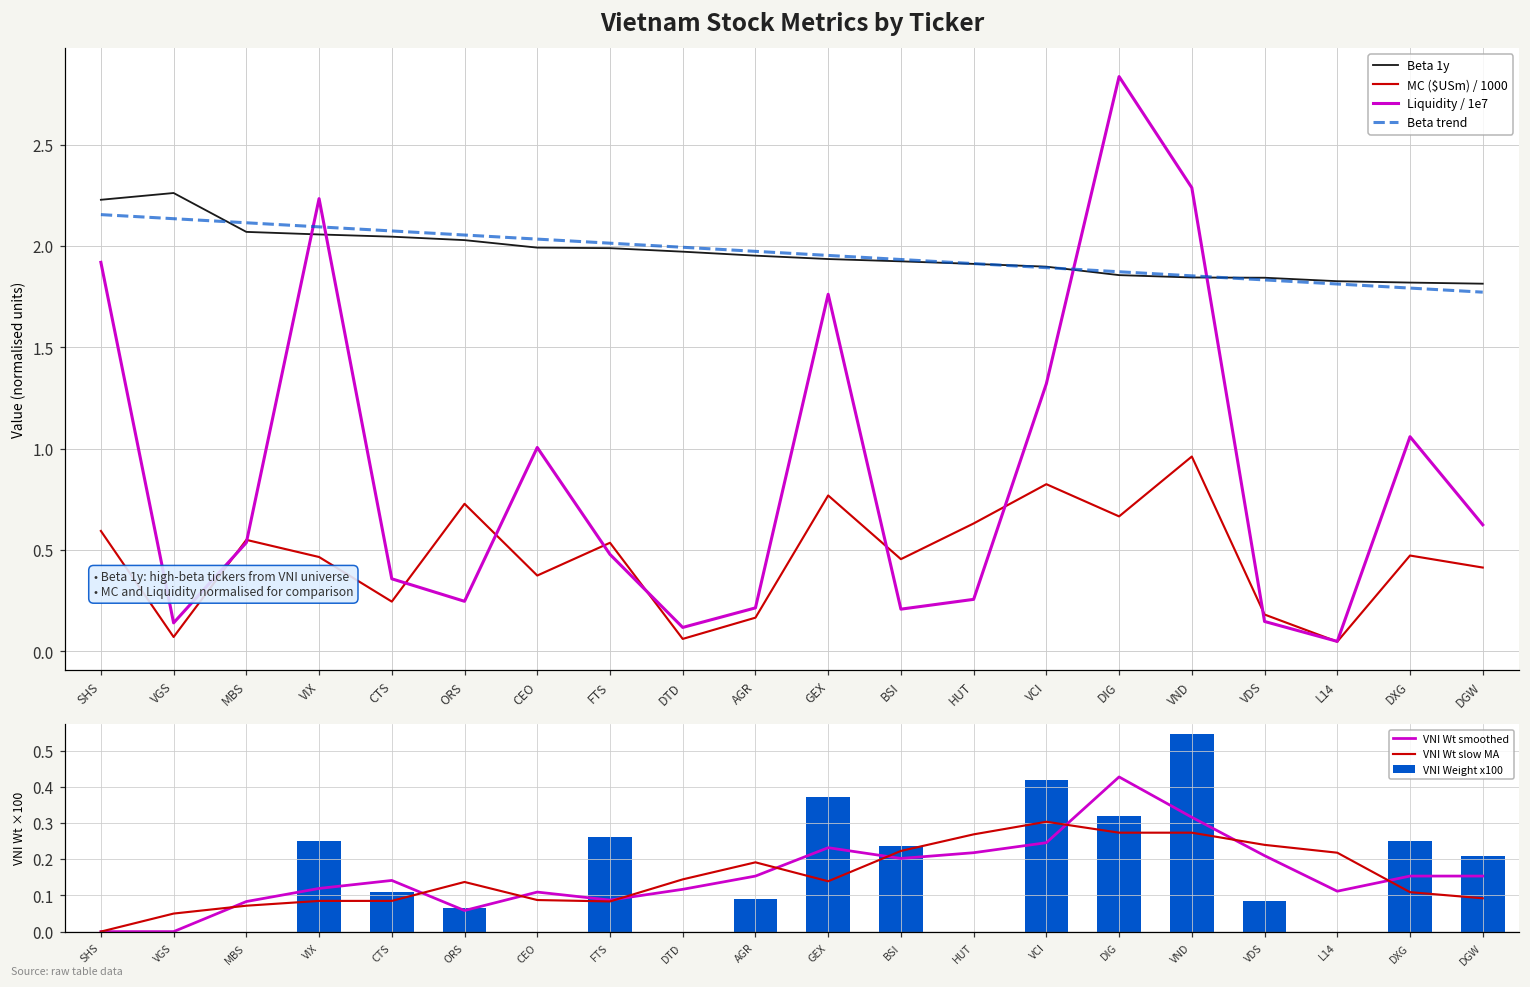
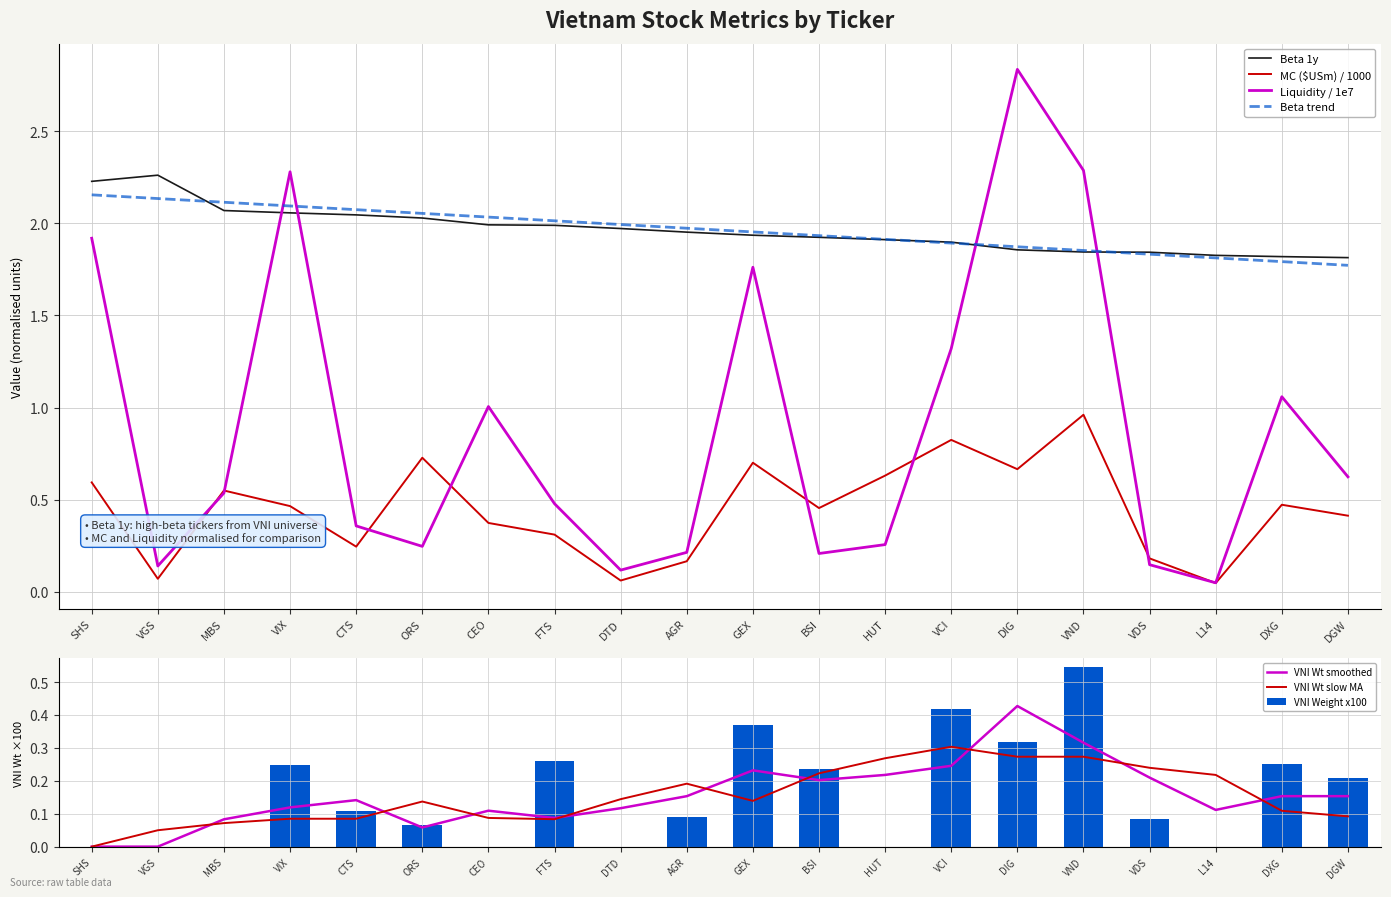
Vietnam Stock Metrics by Ticker, Liquidity / 1e7, VIX: 2.23 -> 2.28
Vietnam Stock Metrics by Ticker, MC ($USm) / 1000, FTS: 0.54 -> 0.31
Vietnam Stock Metrics by Ticker, MC ($USm) / 1000, GEX: 0.77 -> 0.70
